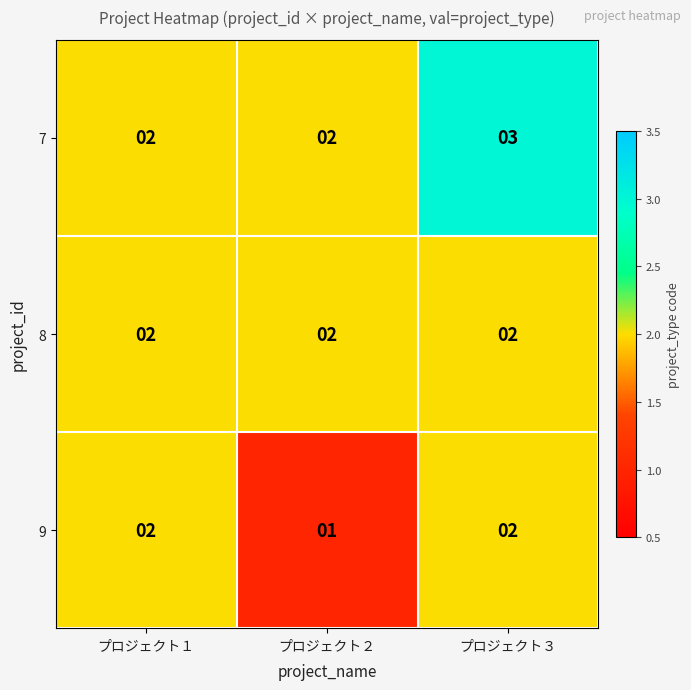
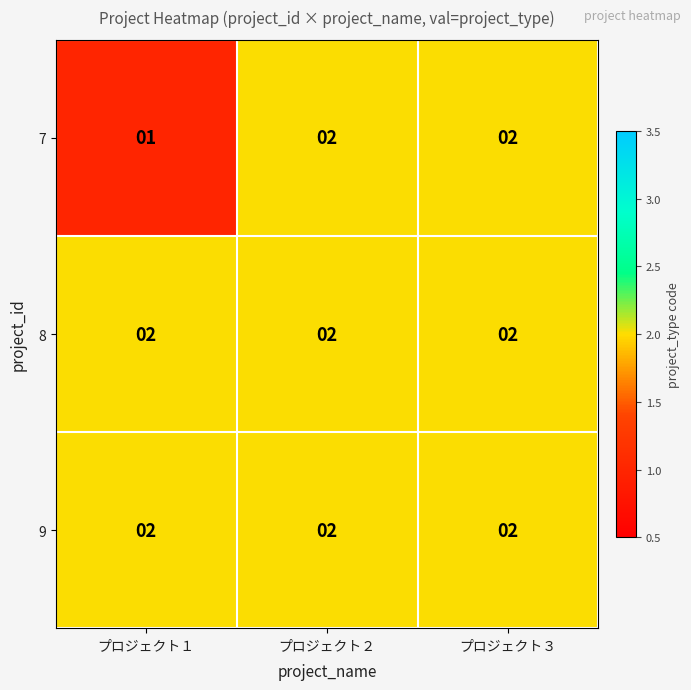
7, プロジェクト１: 02 -> 01
7, プロジェクト３: 03 -> 02
9, プロジェクト２: 01 -> 02
